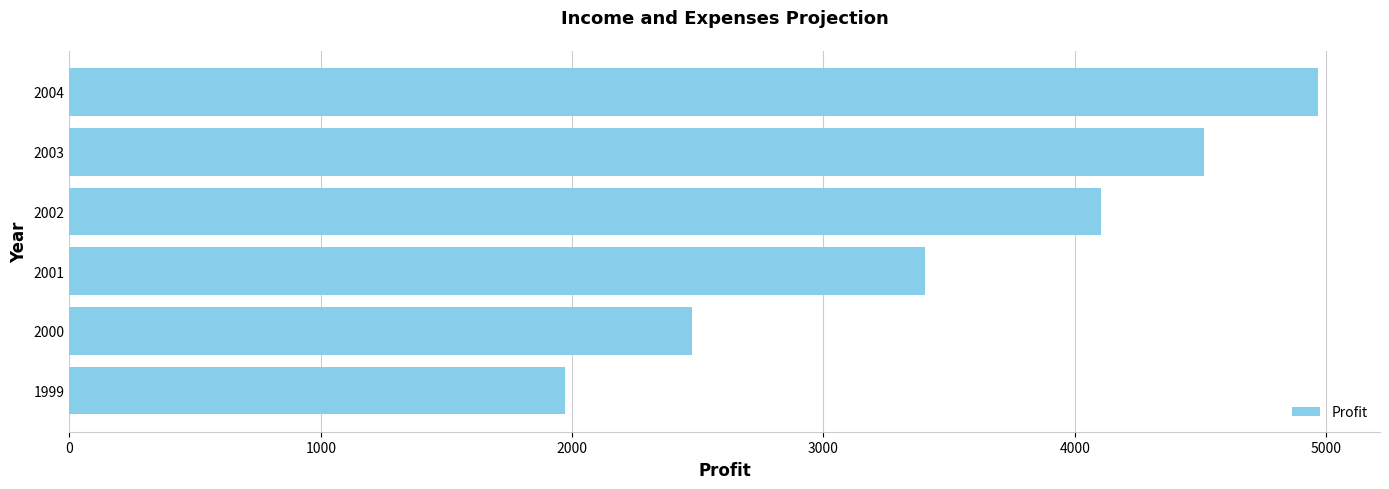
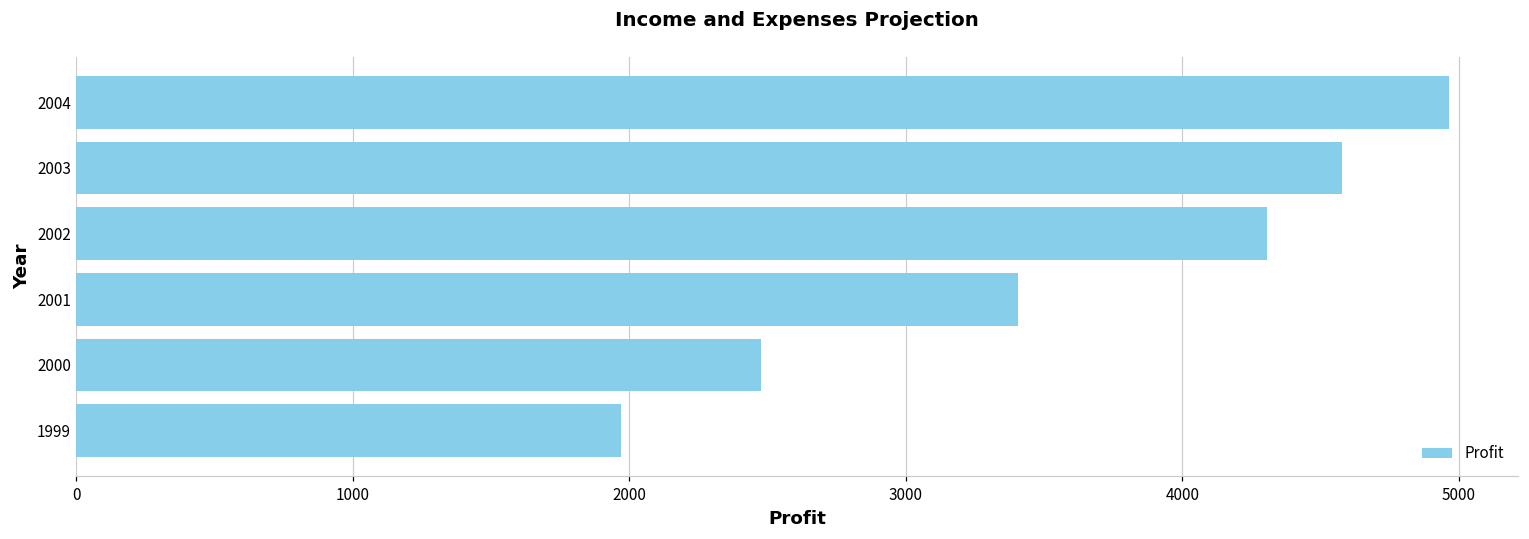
2003: 4510 -> 4580
2002: 4100 -> 4310
